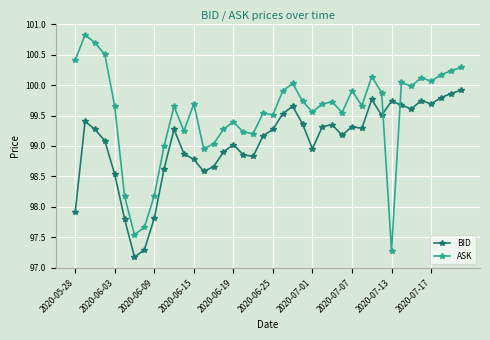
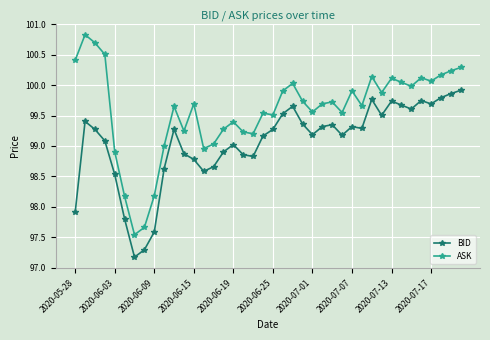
ASK, 2020-06-03: 99.7 -> 98.9
BID, 2020-06-09: 97.8 -> 97.6
BID, 2020-07-01: 99.0 -> 99.2
ASK, 2020-07-13: 97.3 -> 100.1
